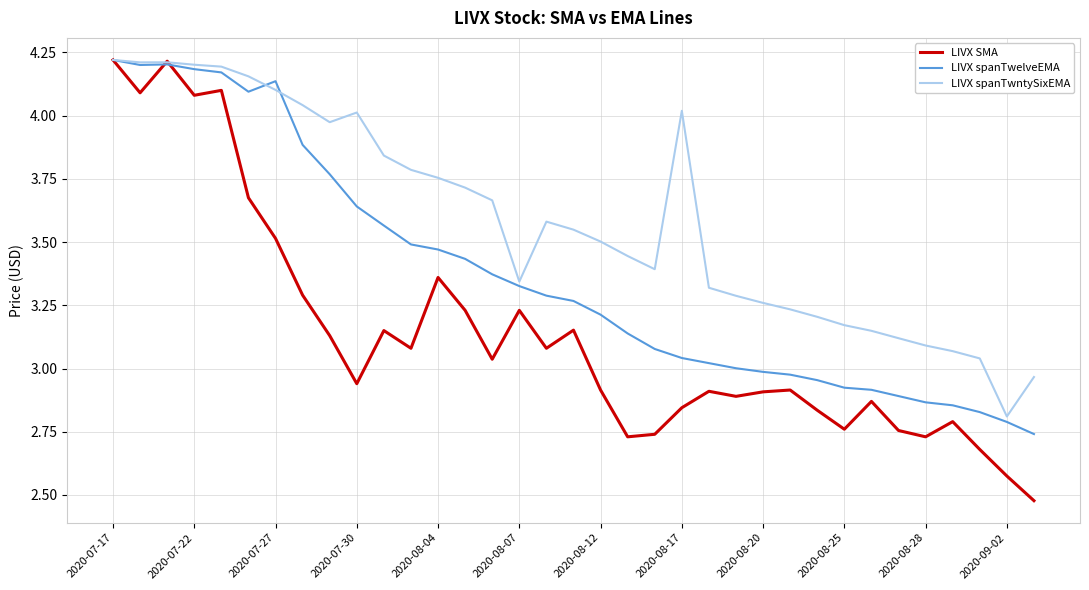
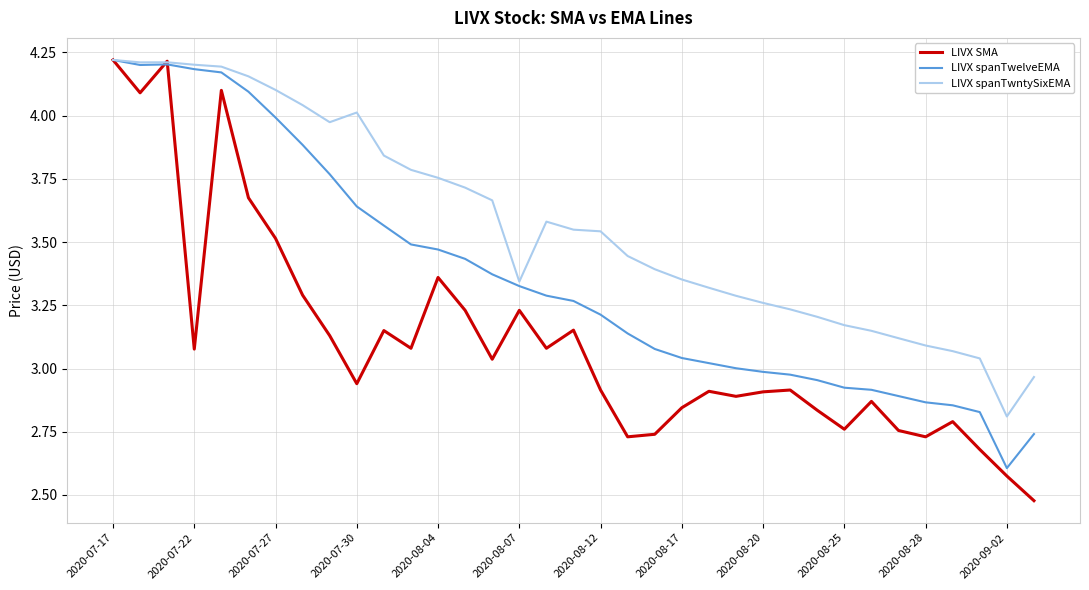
LIVX SMA, 2020-07-22: 4.08 -> 3.08
LIVX spanTwelveEMA, 2020-07-27: 4.14 -> 3.99
LIVX spanTwntySixEMA, 2020-08-12: 3.50 -> 3.54
LIVX spanTwntySixEMA, 2020-08-17: 4.02 -> 3.35
LIVX spanTwelveEMA, 2020-09-02: 2.79 -> 2.61
